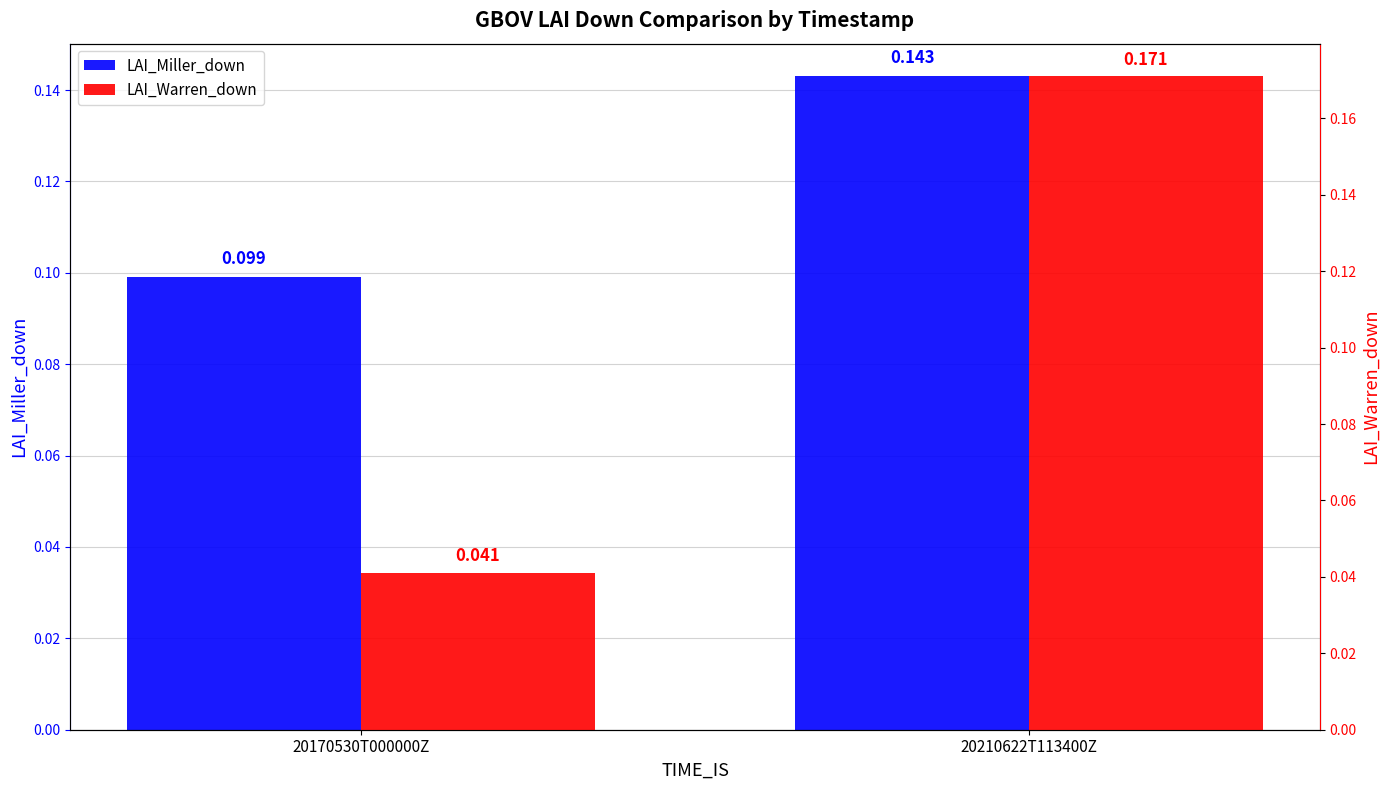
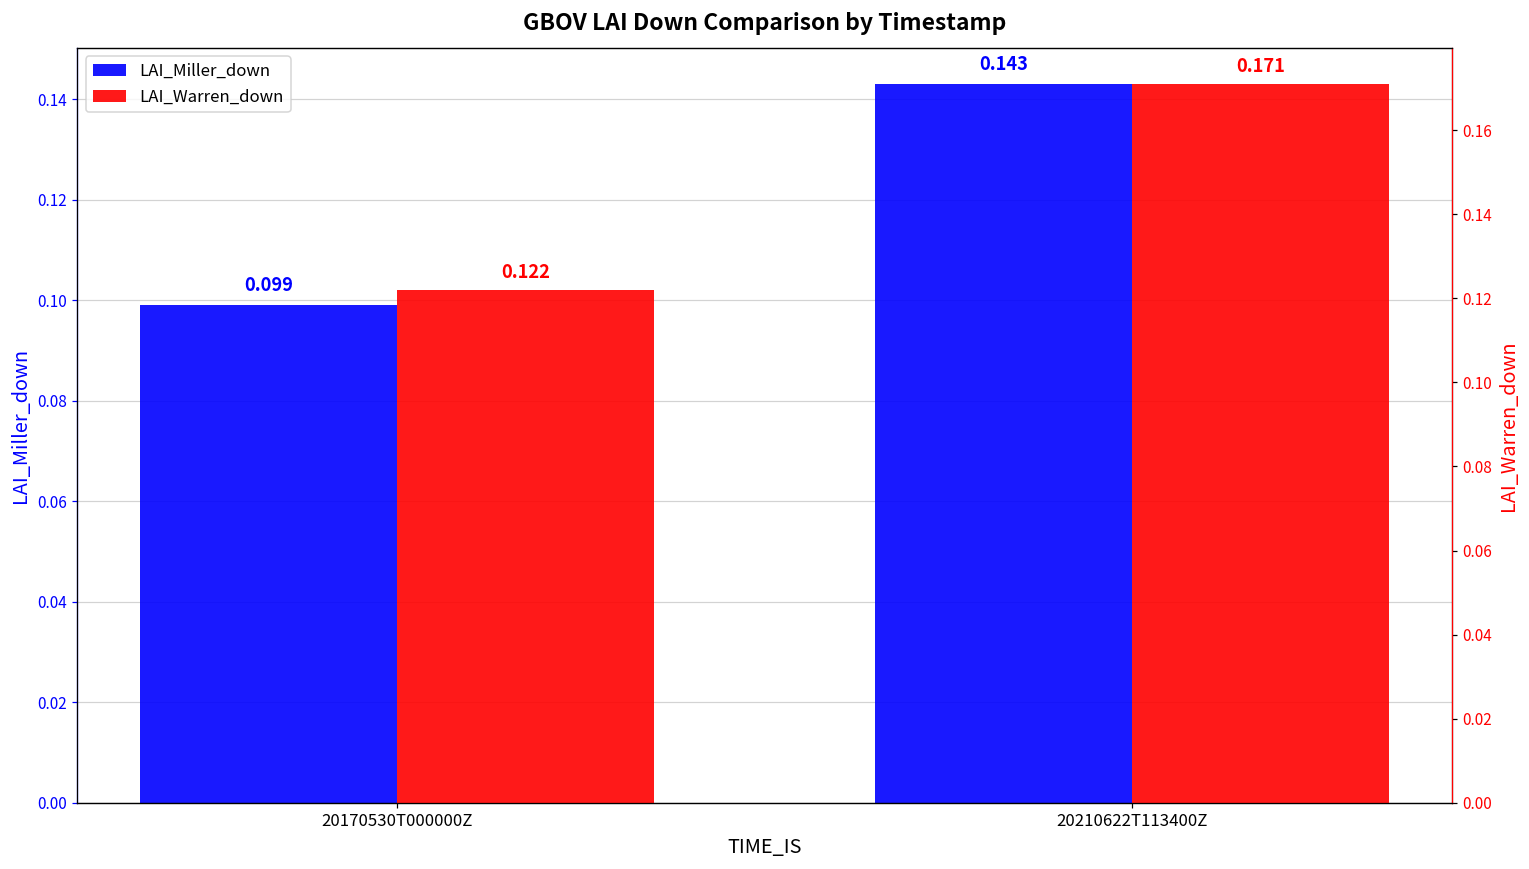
LAI_Warren_down, 20170530T000000Z: 0.041 -> 0.122
